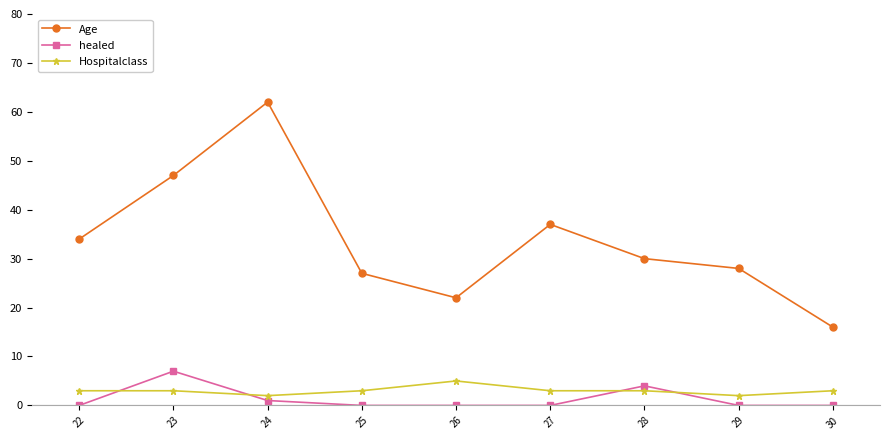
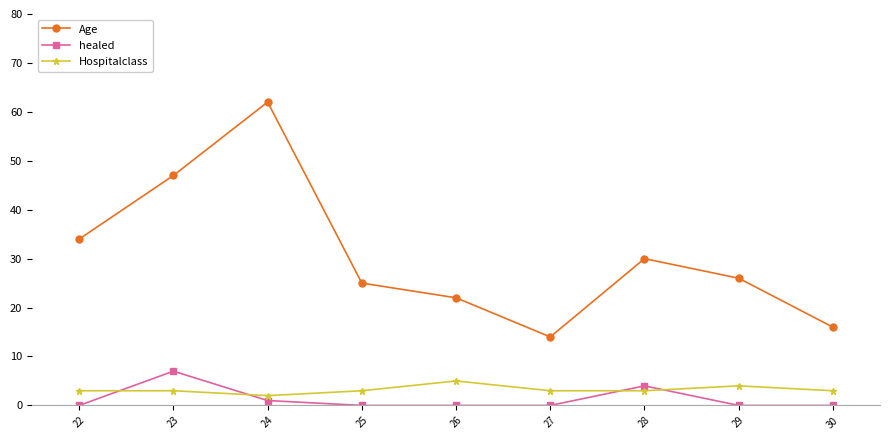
Age, 25: 27 -> 25
Age, 27: 37 -> 14
Age, 29: 28 -> 26
Hospitalclass, 29: 2 -> 4
